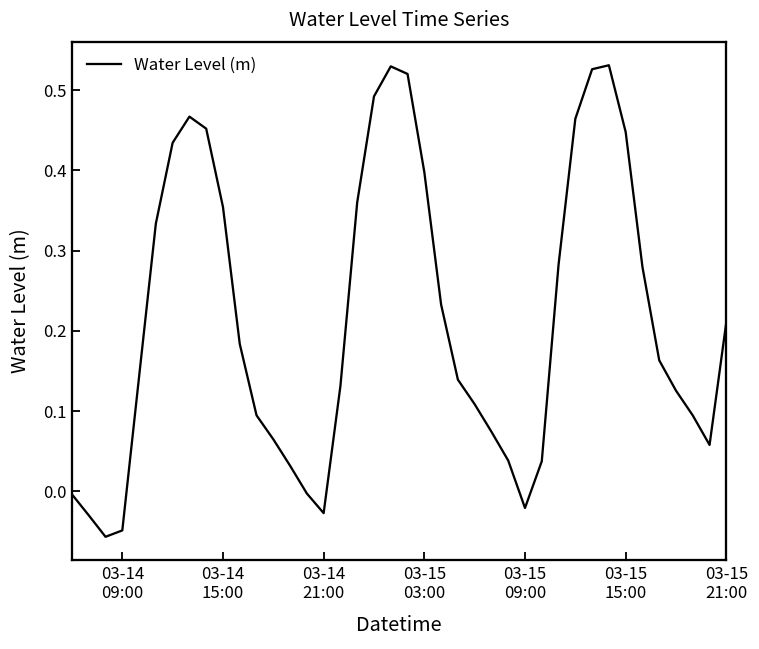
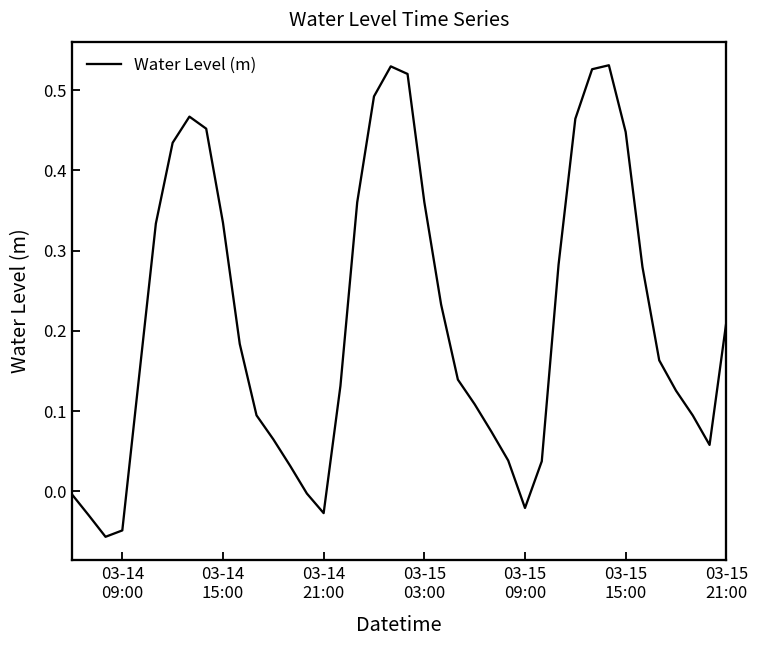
03-14 15:00: 0.35 -> 0.33
03-15 03:00: 0.40 -> 0.36
